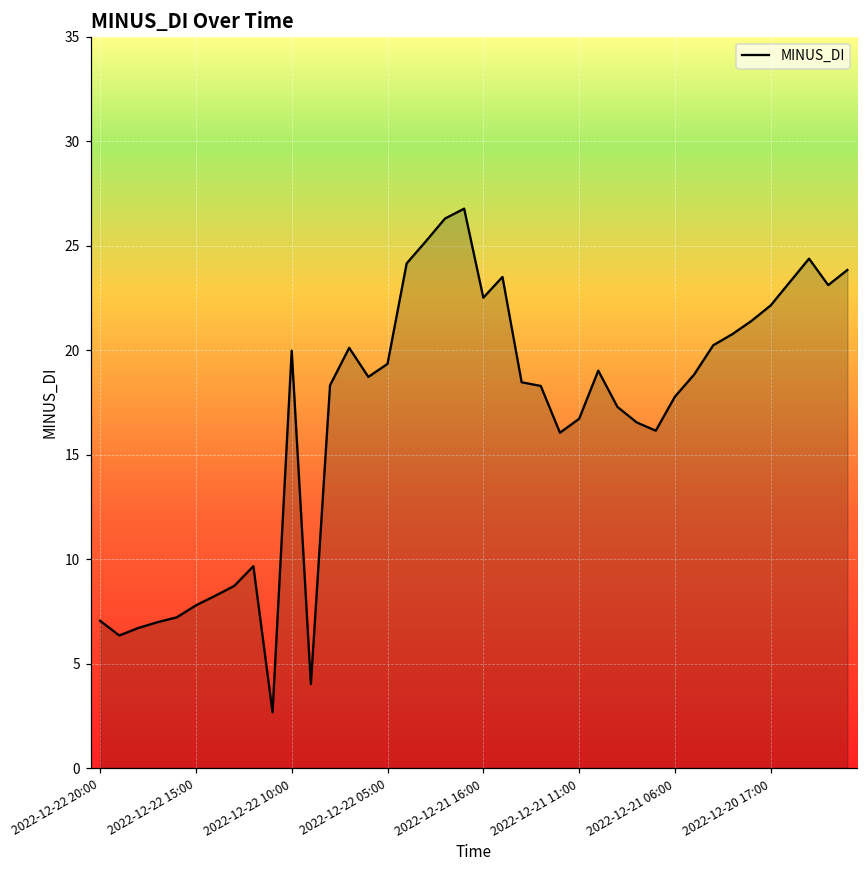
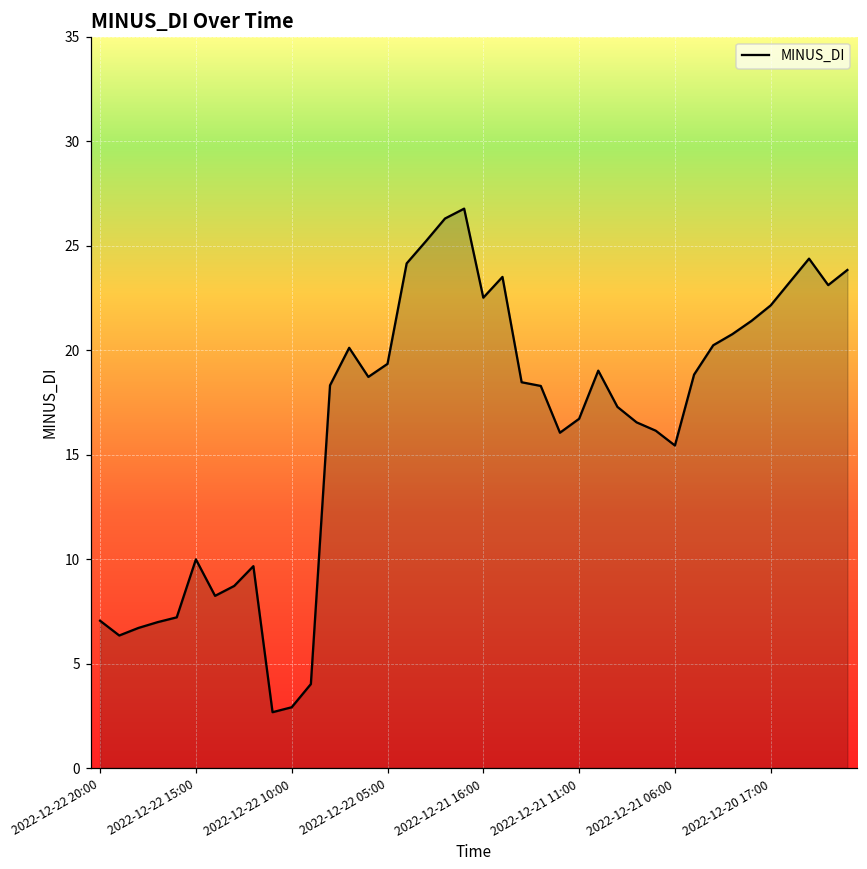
2022-12-22 15:00: 7.8 -> 10.0
2022-12-22 10:00: 20.0 -> 2.9
2022-12-21 06:00: 17.8 -> 15.4
